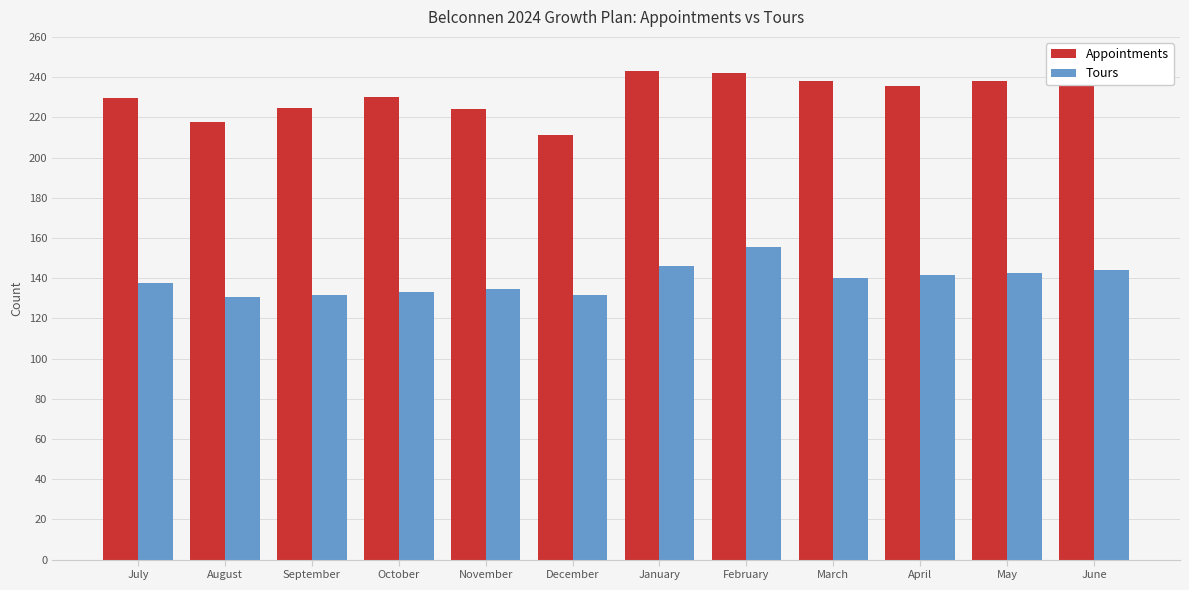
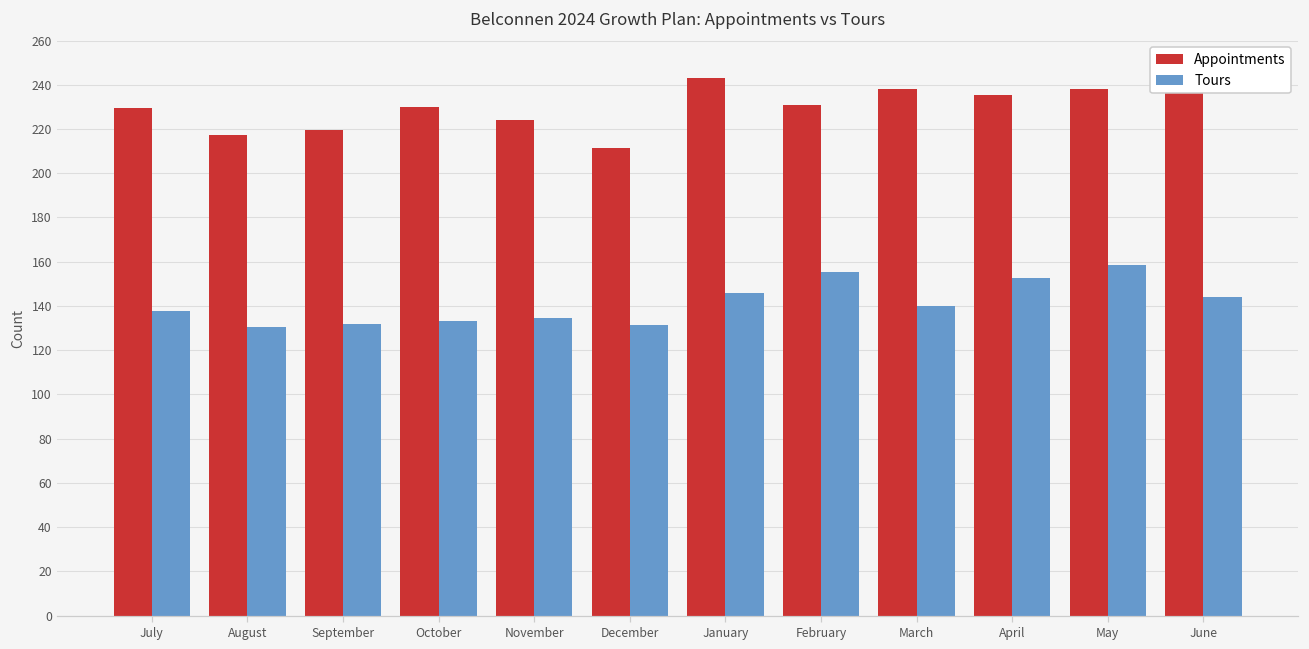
Appointments, September: 225 -> 220
Appointments, February: 242 -> 231
Tours, April: 141 -> 153
Tours, May: 143 -> 159
